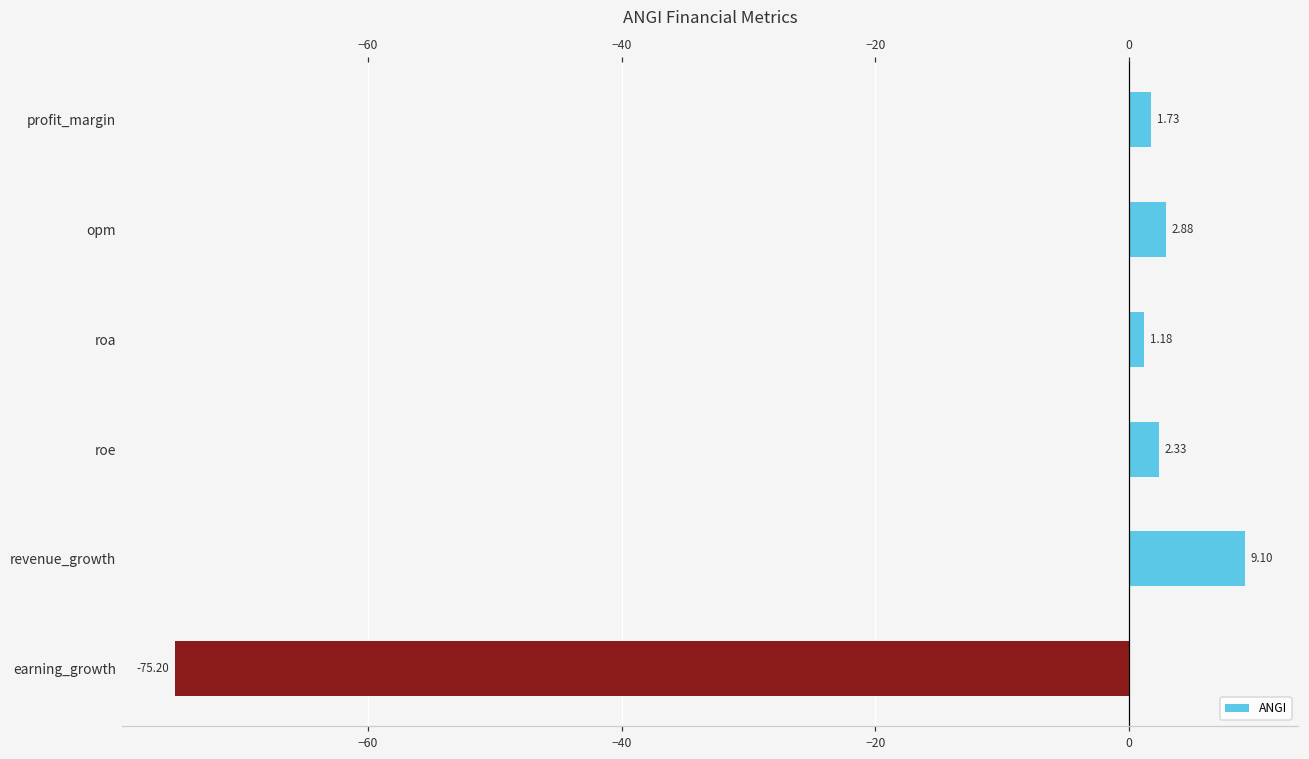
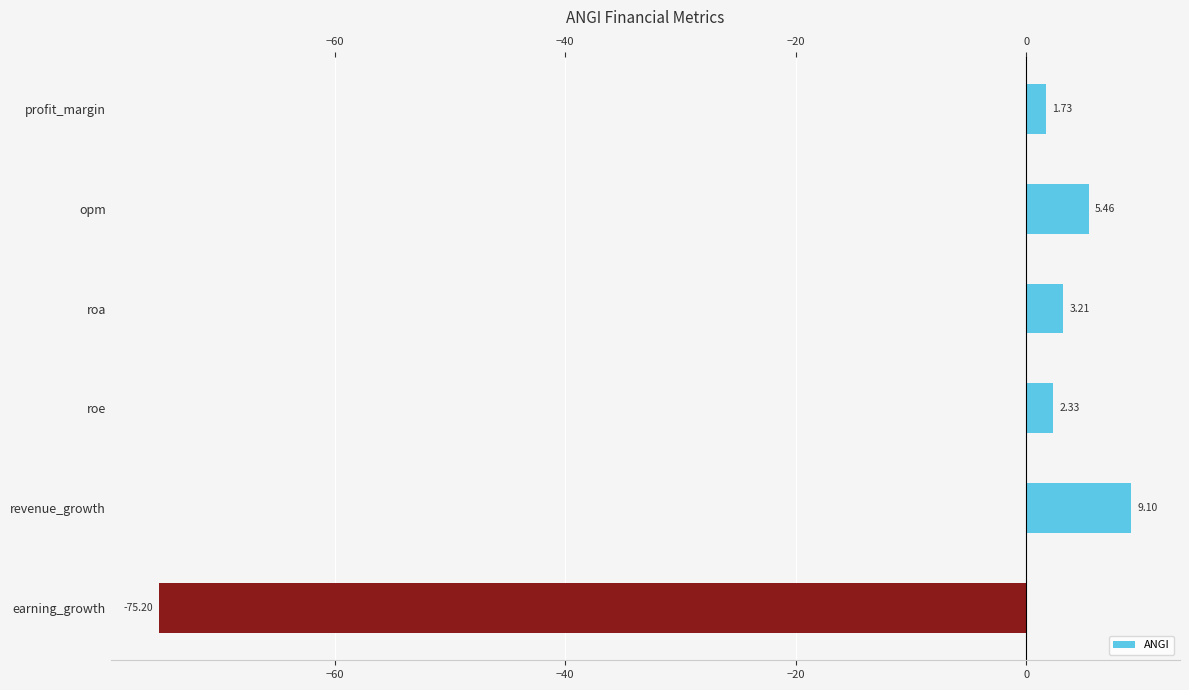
opm: 2.88 -> 5.46
roa: 1.18 -> 3.21
